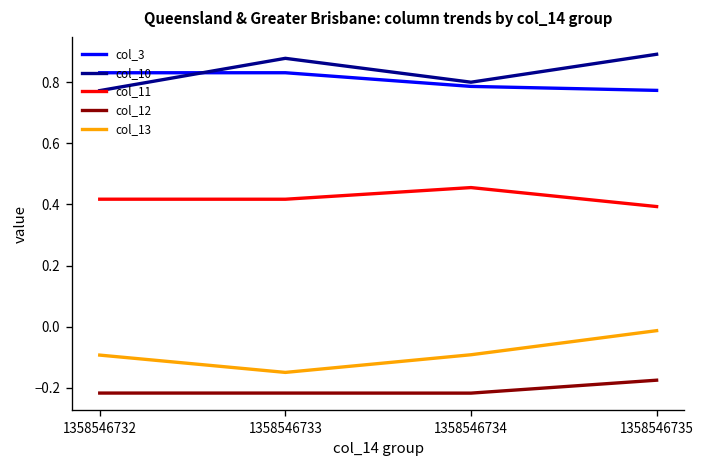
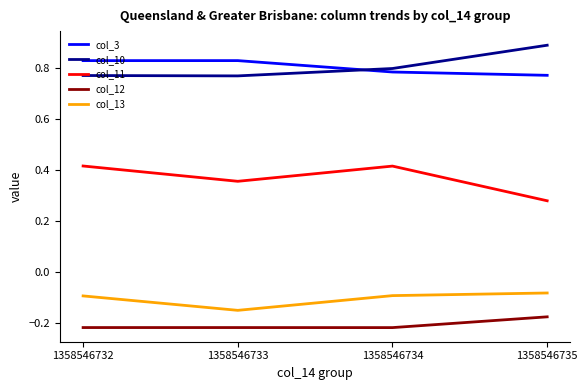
col_10, 1358546733: 0.88 -> 0.77
col_11, 1358546733: 0.42 -> 0.36
col_11, 1358546734: 0.46 -> 0.42
col_11, 1358546735: 0.39 -> 0.28
col_13, 1358546735: -0.01 -> -0.08
